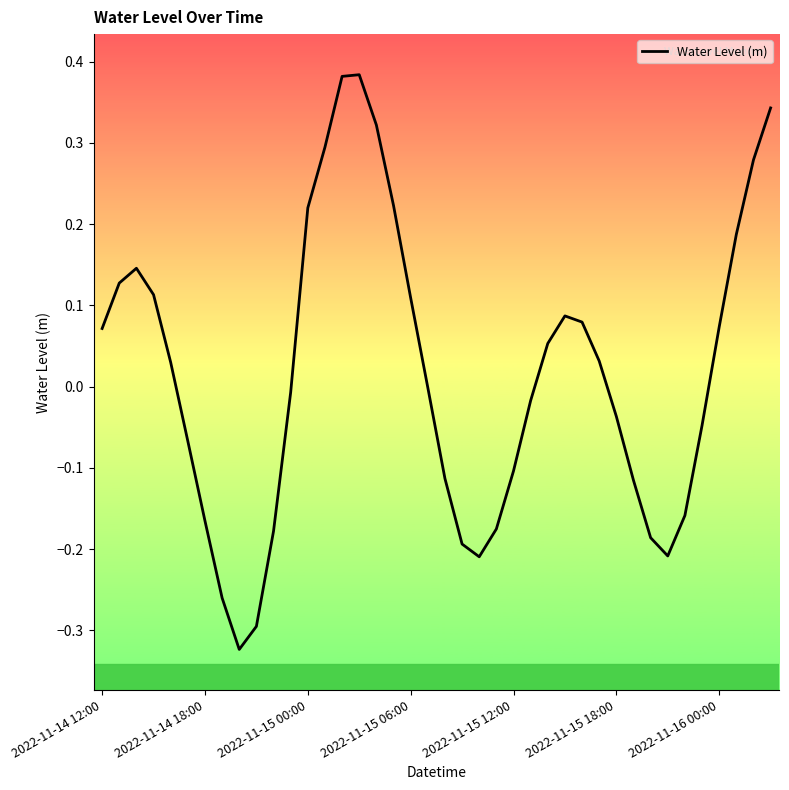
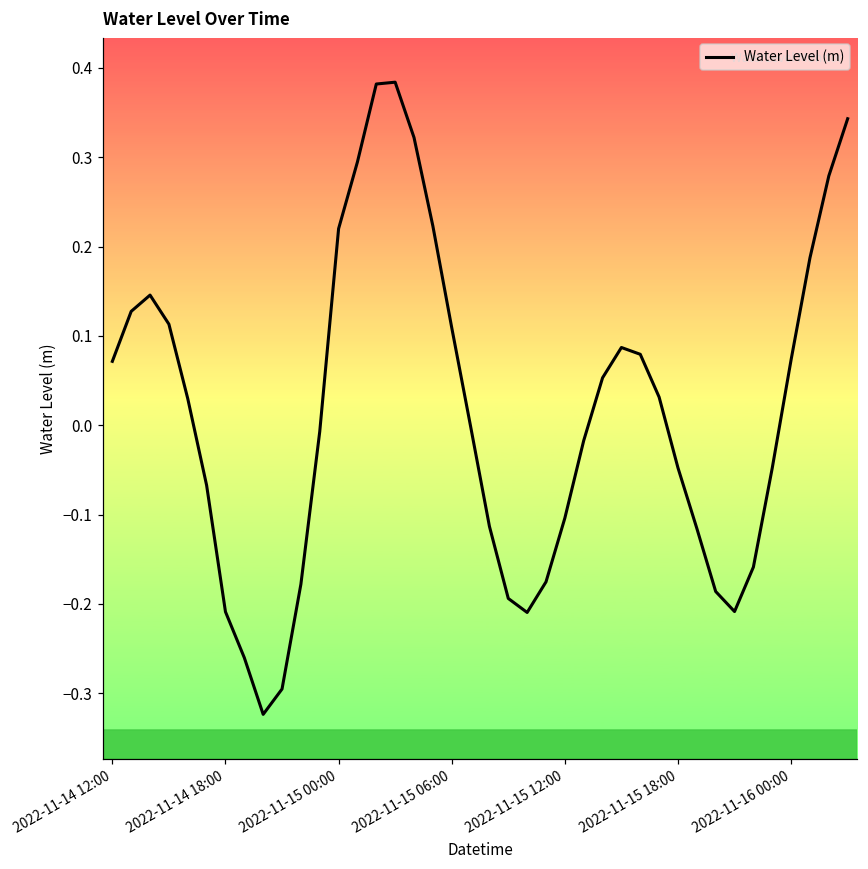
2022-11-14 18:00: -0.17 -> -0.21
2022-11-15 18:00: -0.04 -> -0.05
